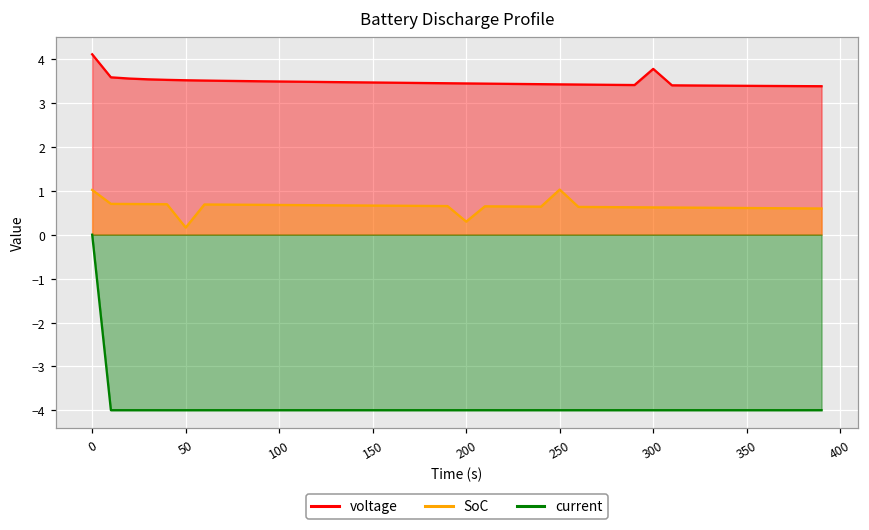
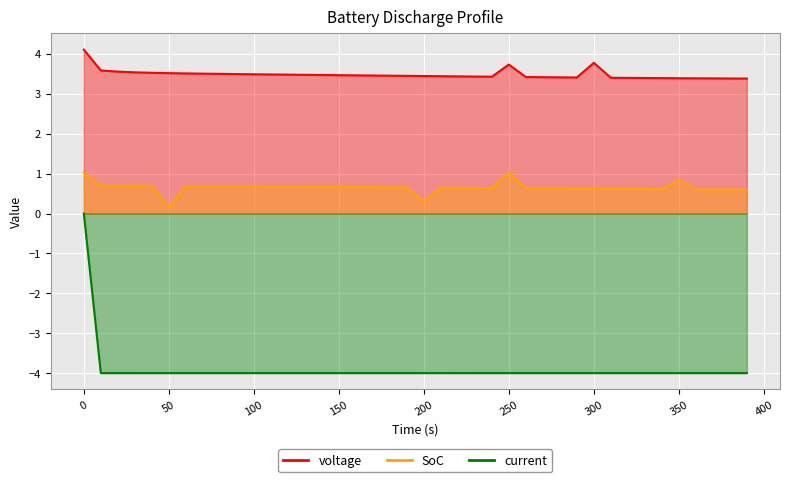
voltage, 250: 3.4 -> 3.7
SoC, 350: 0.6 -> 0.8
